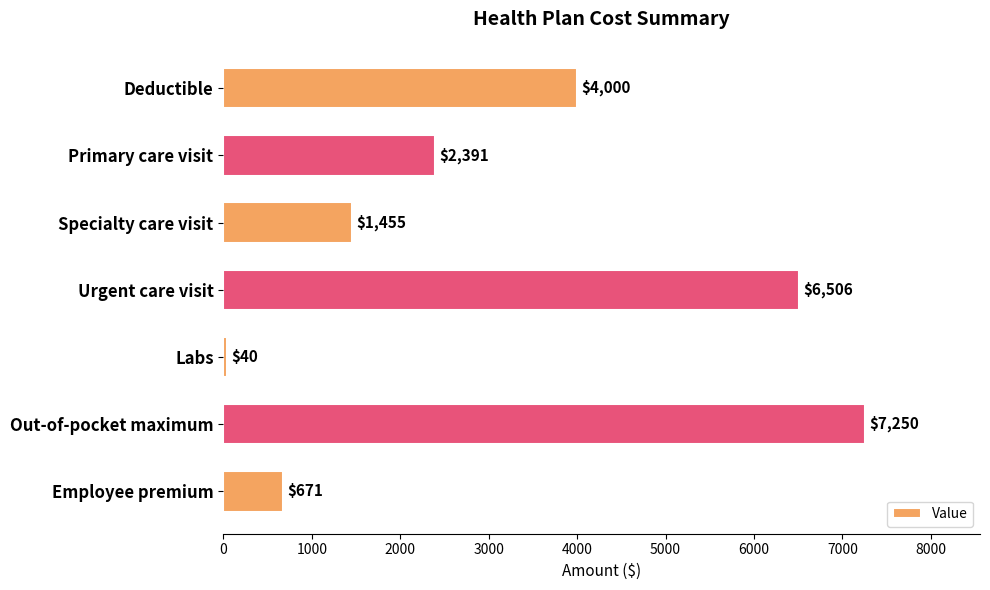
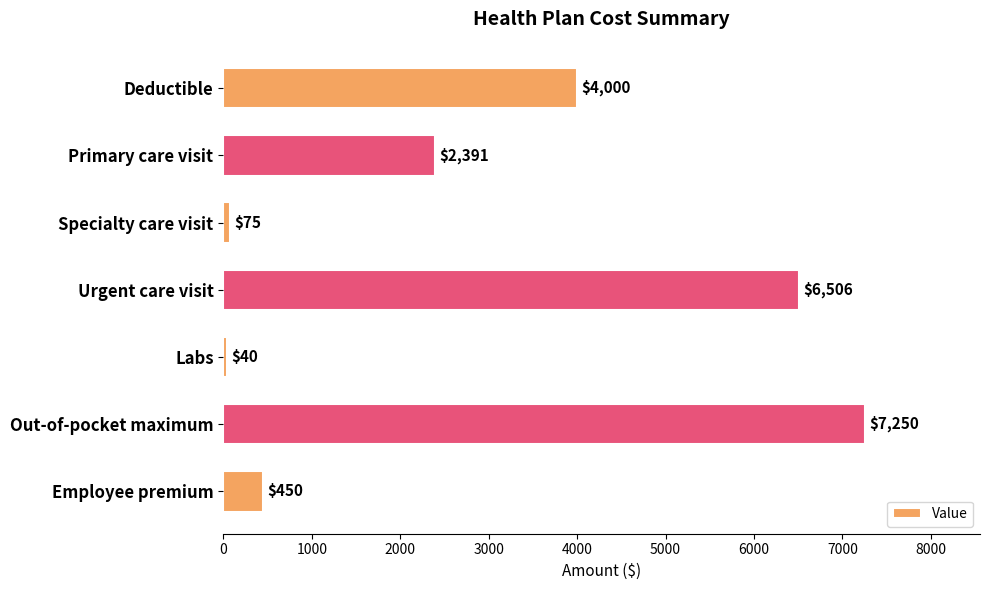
Specialty care visit: $1,455 -> $75
Employee premium: $671 -> $450
